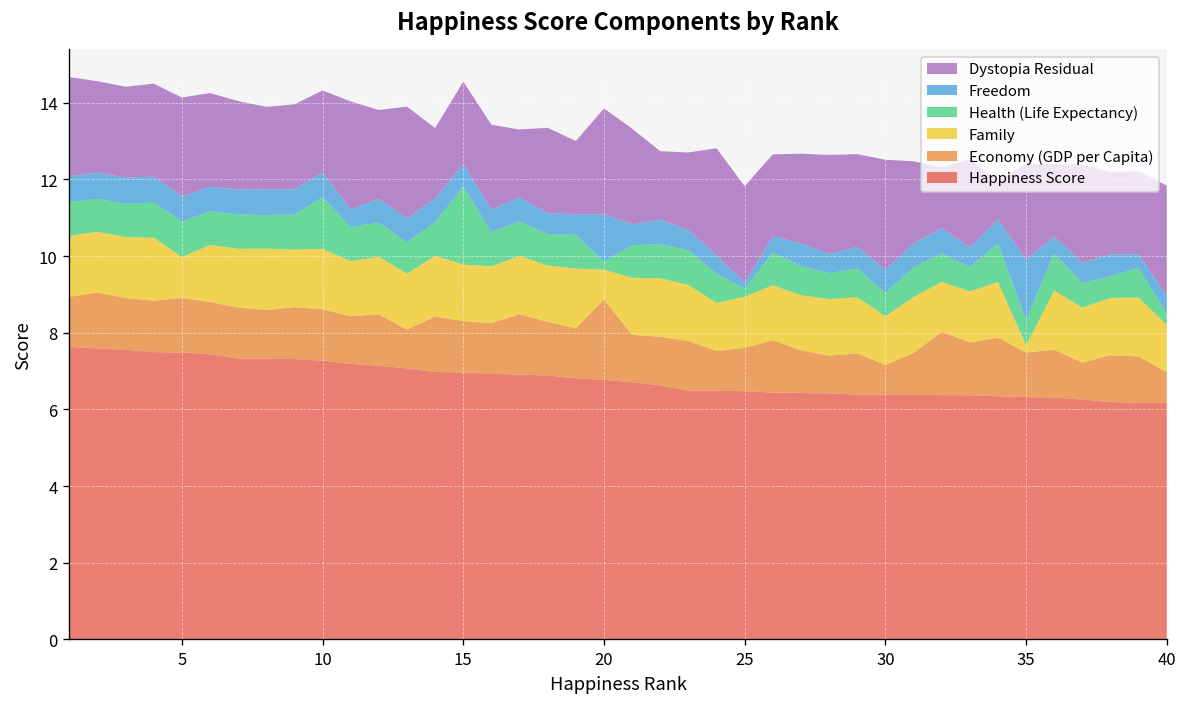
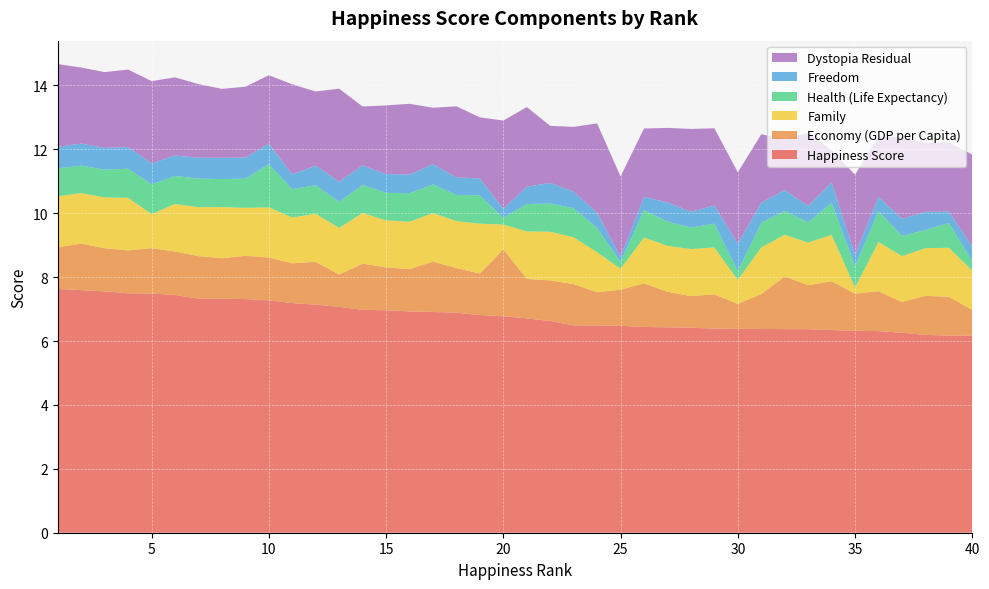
Health (Life Expectancy), 15: 2.0 -> 0.9
Freedom, 20: 1.2 -> 0.3
Family, 25: 1.3 -> 0.7
Family, 30: 1.3 -> 0.8
Health (Life Expectancy), 30: 0.6 -> 0.3
Freedom, 30: 0.6 -> 0.9
Dystopia Residual, 30: 2.9 -> 2.2
Freedom, 35: 1.6 -> 0.4
